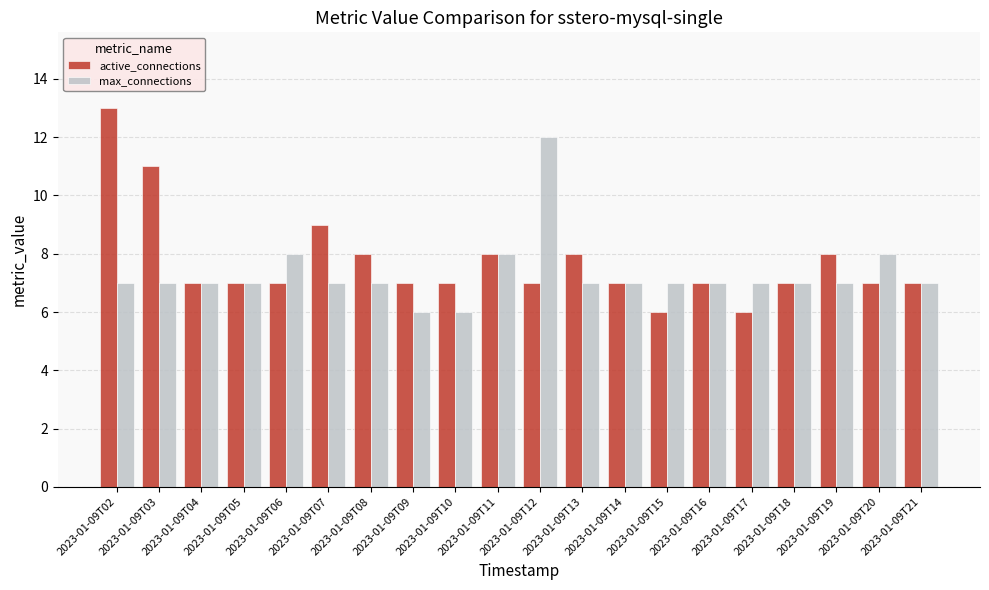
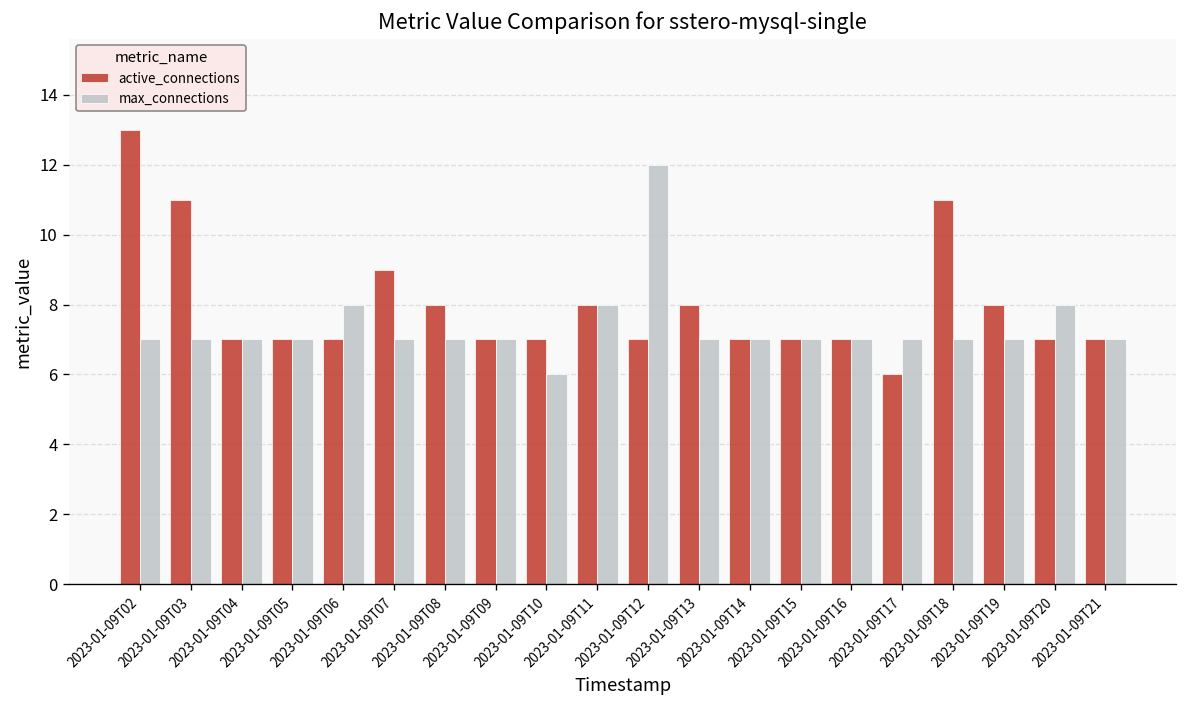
max_connections, 2023-01-09T09: 6 -> 7
active_connections, 2023-01-09T15: 6 -> 7
active_connections, 2023-01-09T18: 7 -> 11
